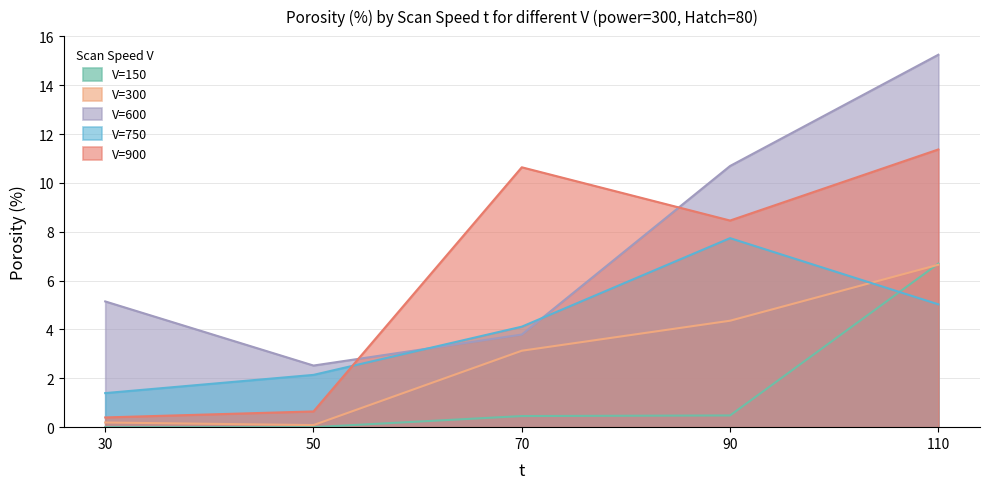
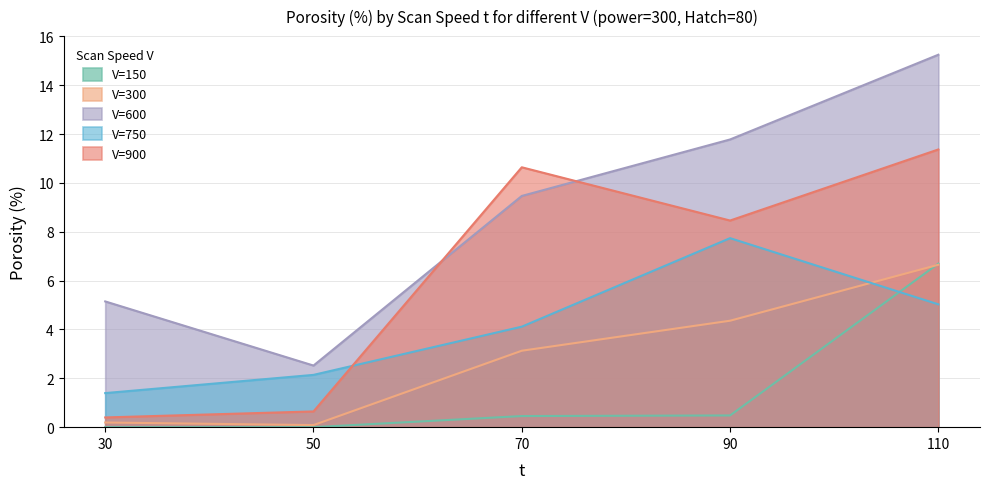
V=600, 70: 3.8 -> 9.5
V=600, 90: 10.7 -> 11.8
